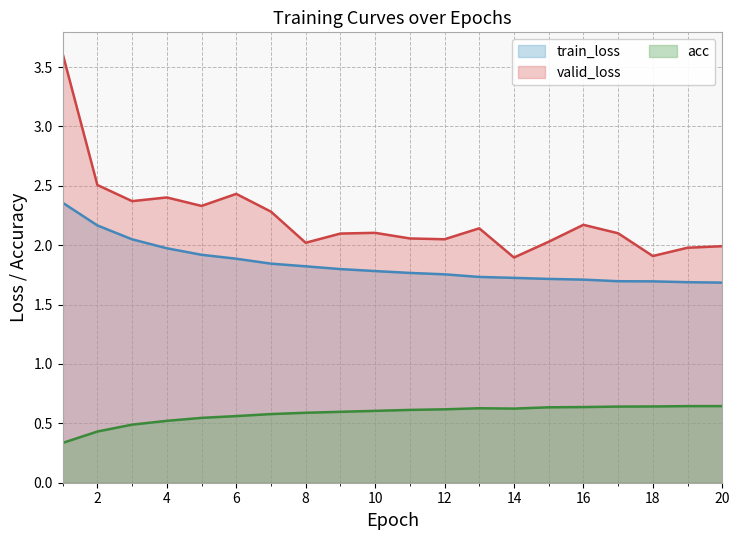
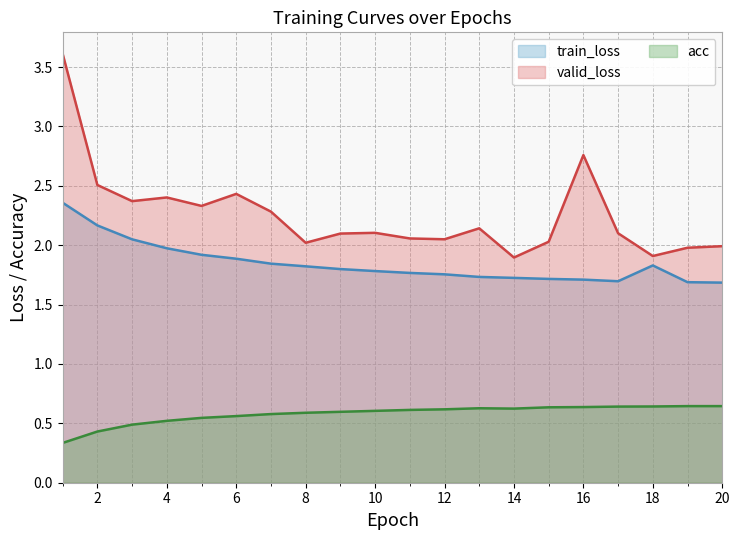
valid_loss, 16: 2.17 -> 2.76
train_loss, 18: 1.70 -> 1.83
